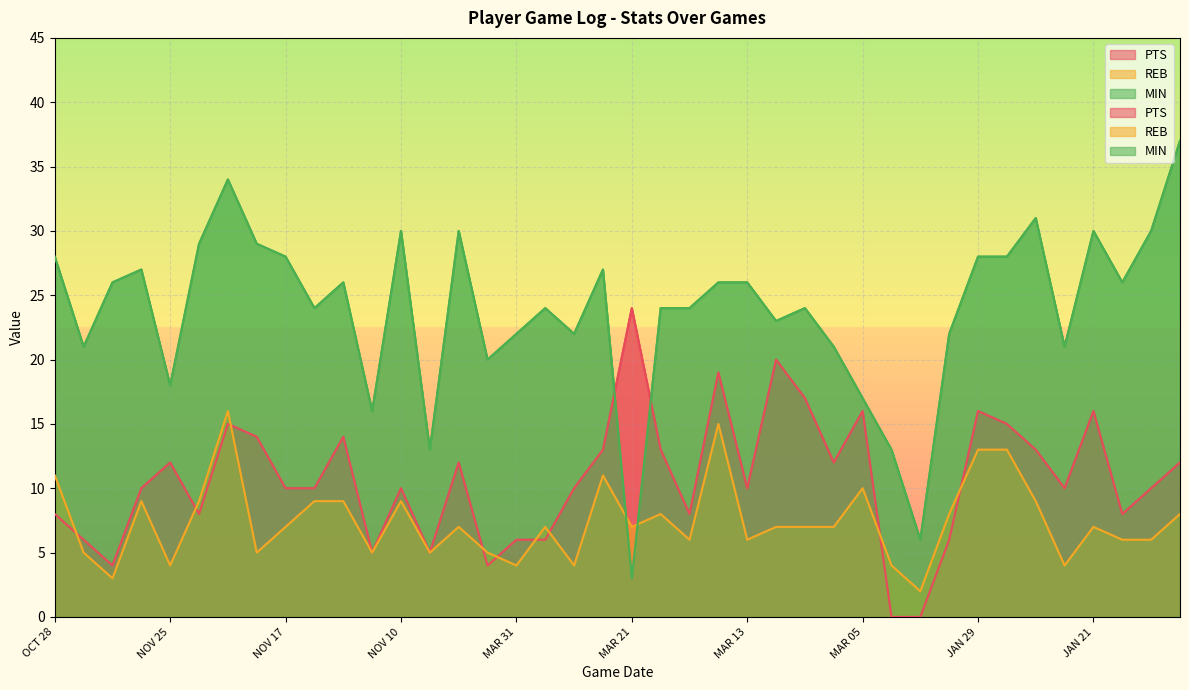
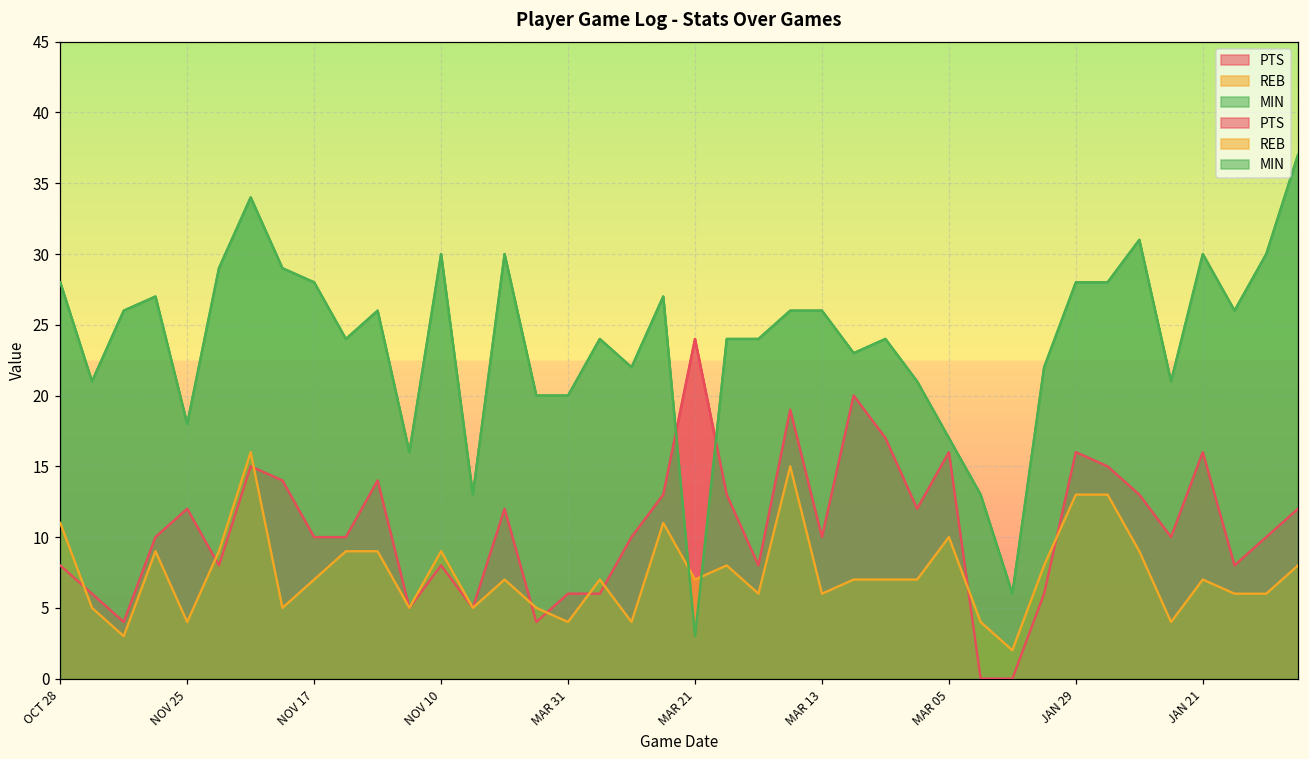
PTS, NOV 10: 10 -> 8
MIN, MAR 31: 22 -> 20
